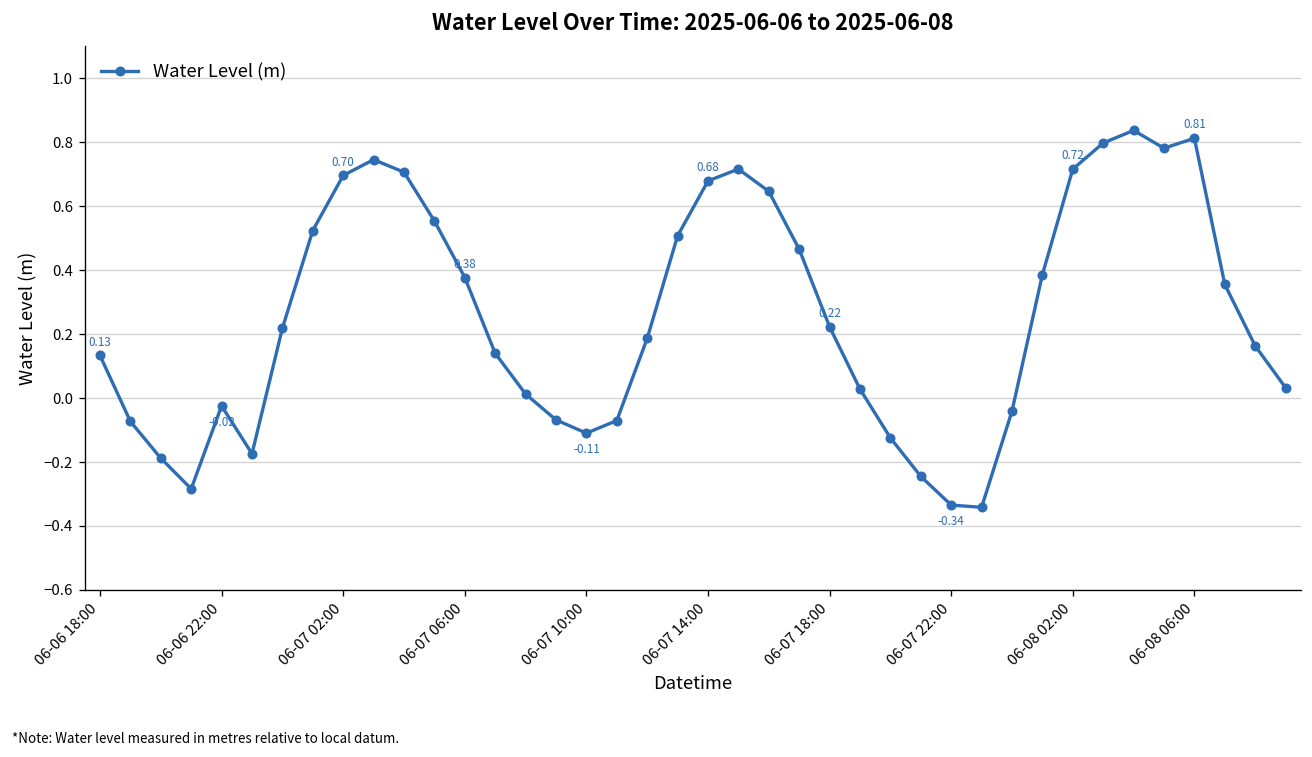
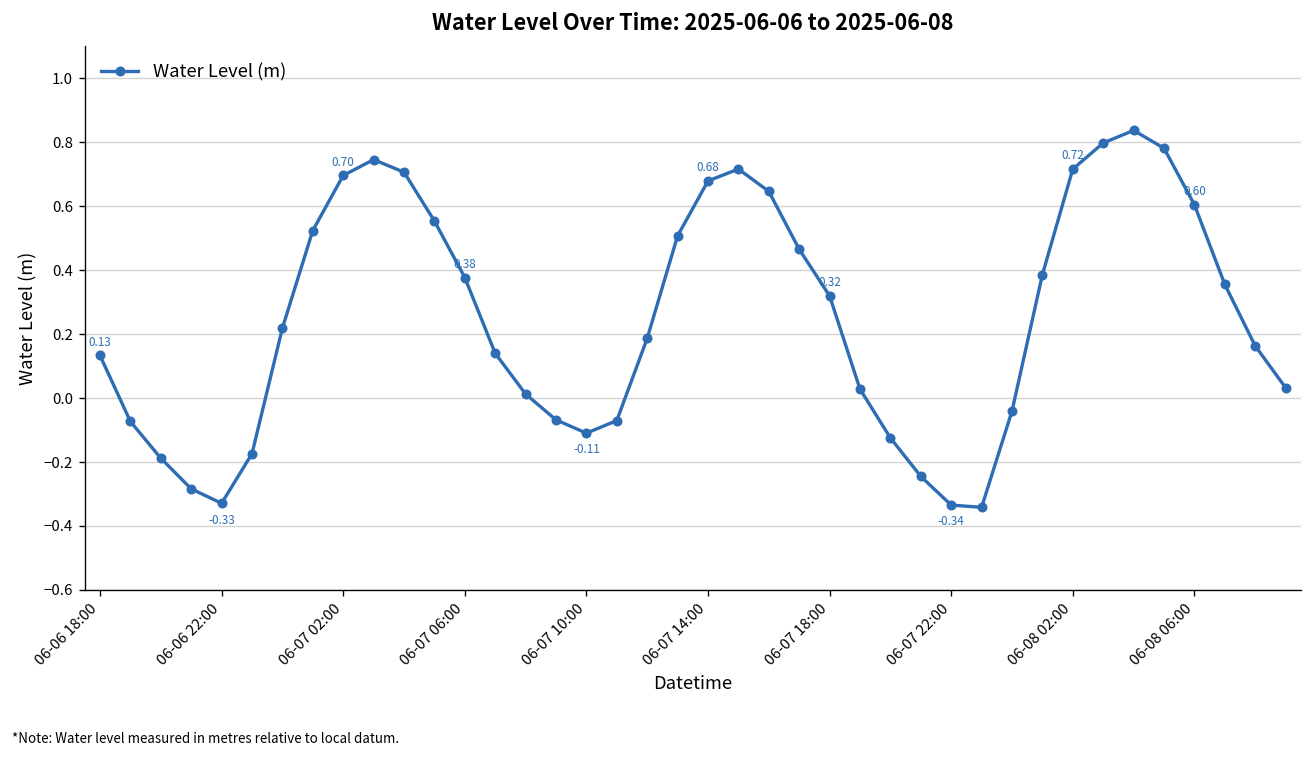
06-06 22:00: -0.02 -> -0.33
06-07 18:00: 0.22 -> 0.32
06-08 06:00: 0.81 -> 0.60
